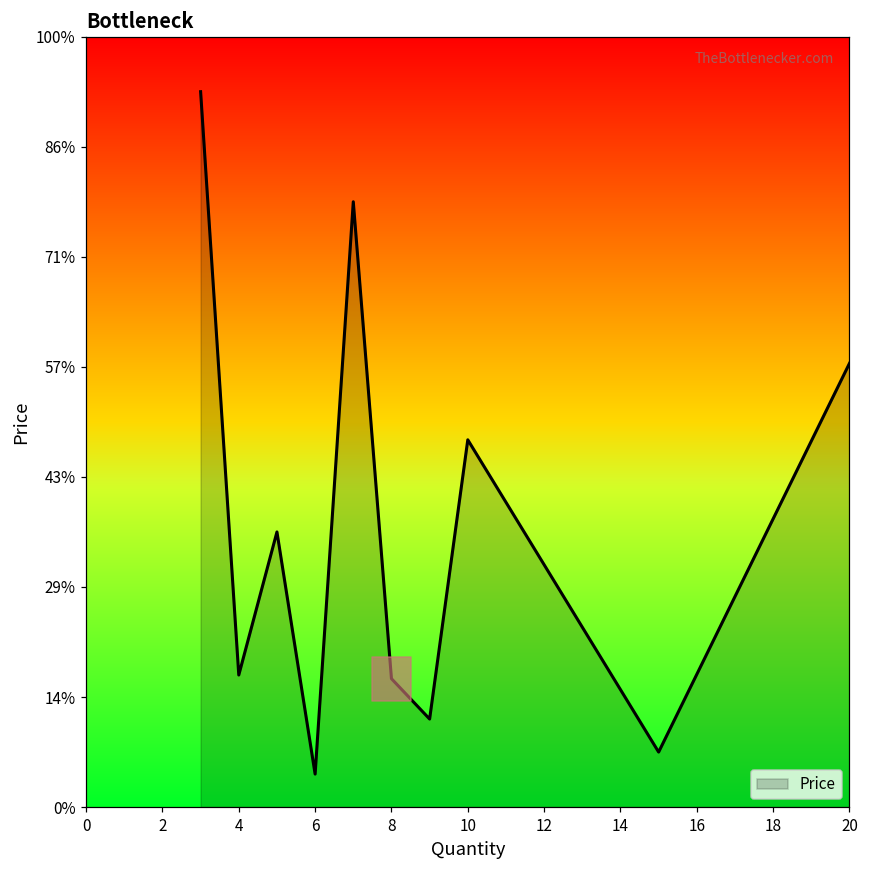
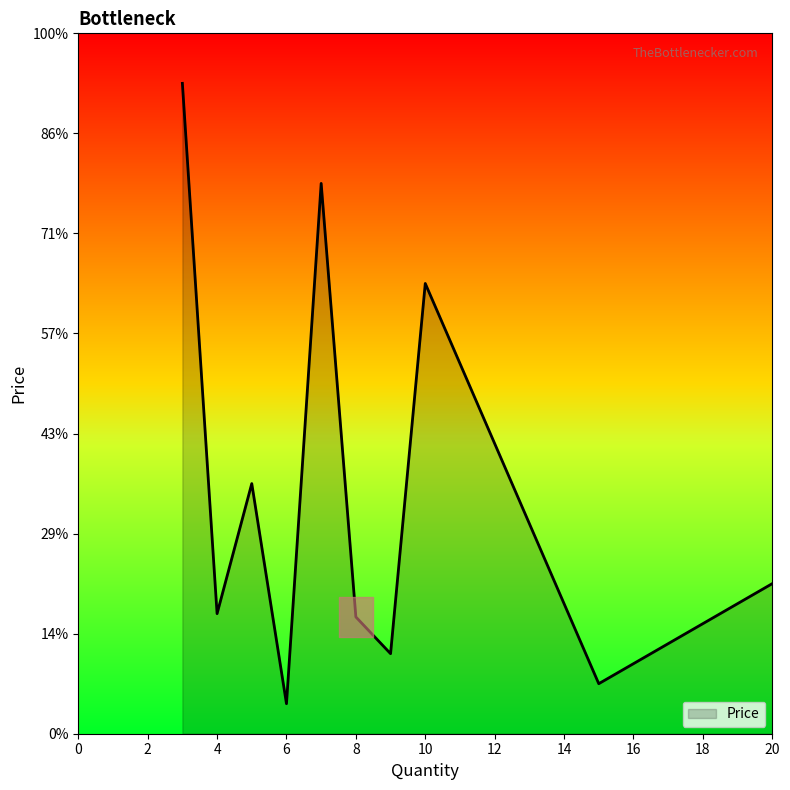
Price, 10: 48% -> 64%
Price, 20: 58% -> 21%
